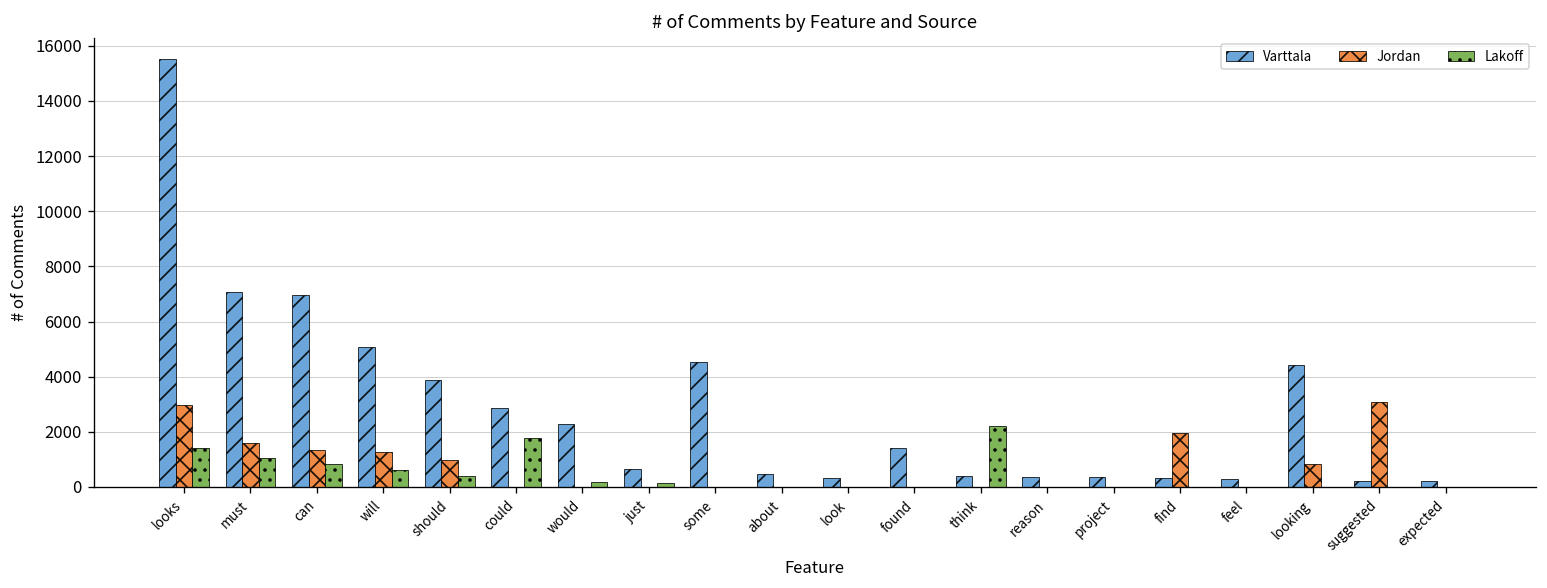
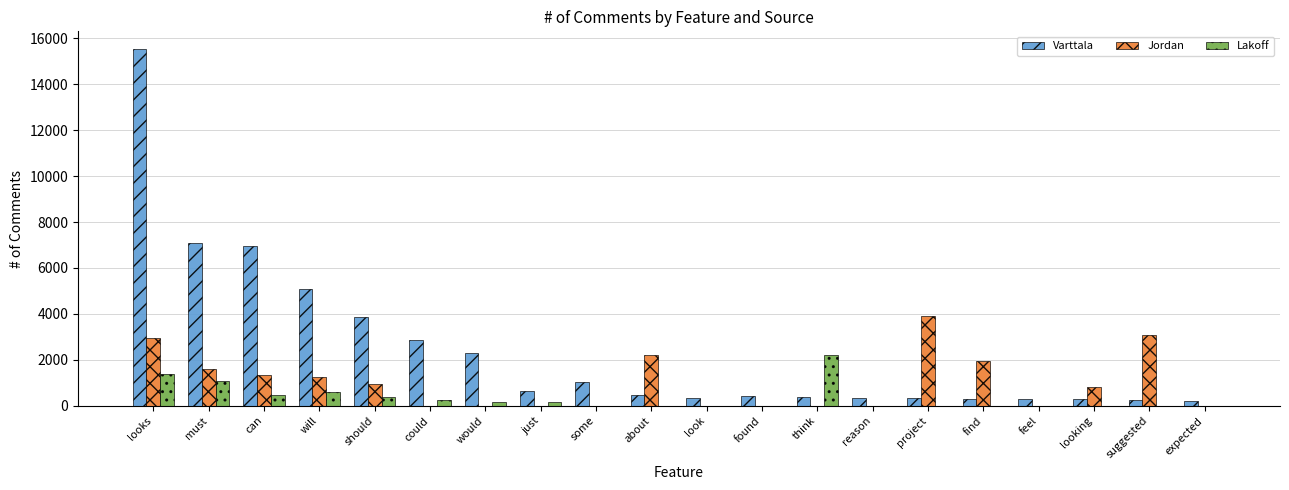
Lakoff, can: 800 -> 500
Lakoff, could: 1800 -> 200
Varttala, some: 4600 -> 1000
Jordan, about: 0 -> 2200
Varttala, found: 1400 -> 400
Jordan, project: 0 -> 3900
Varttala, looking: 4400 -> 300
